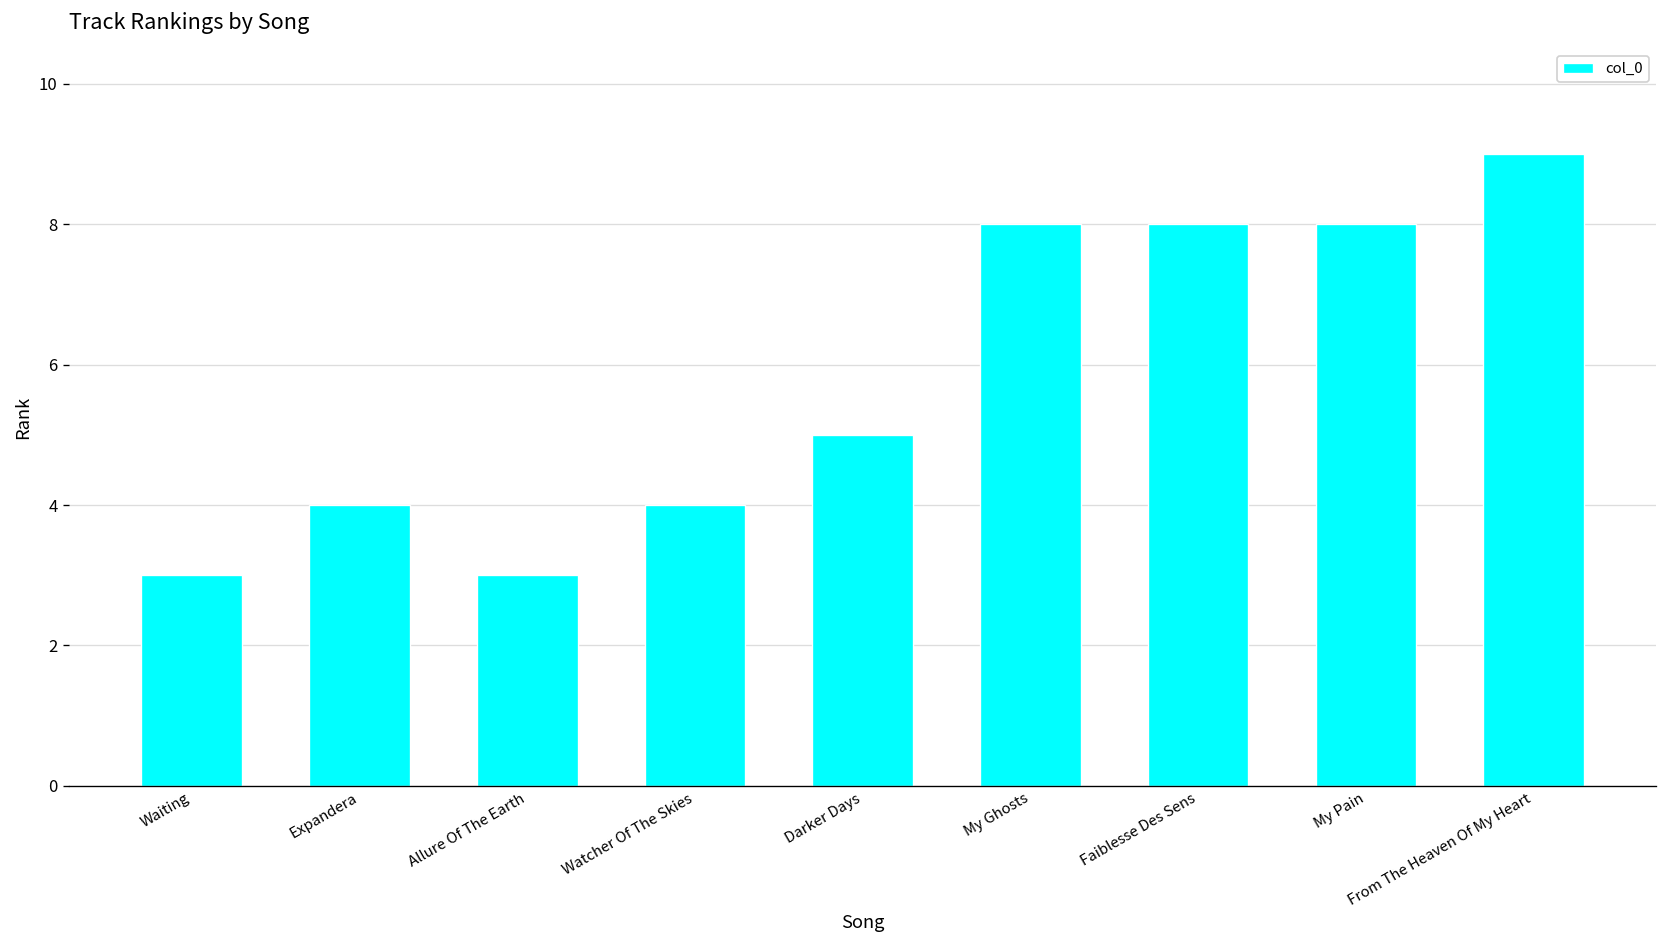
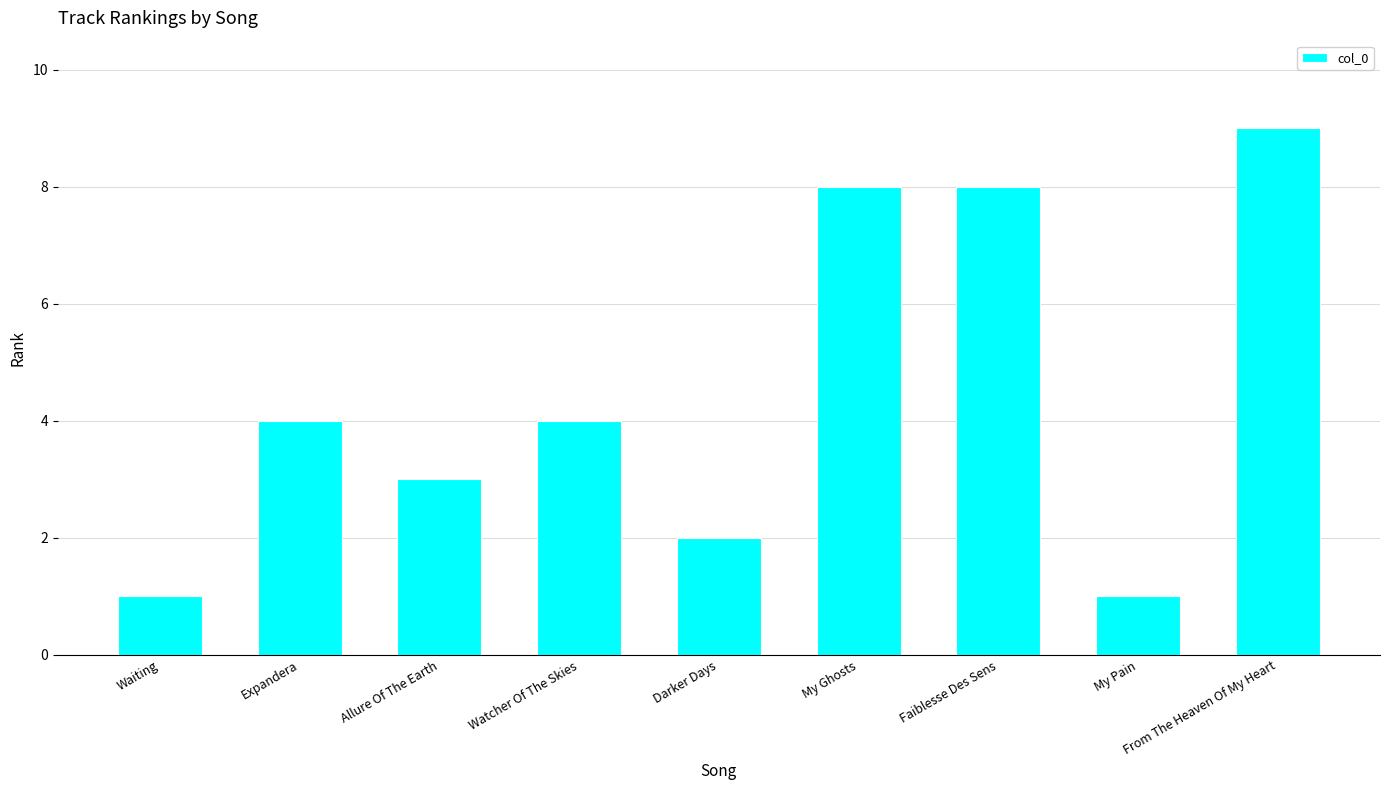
Waiting: 3 -> 1
Darker Days: 5 -> 2
My Pain: 8 -> 1
